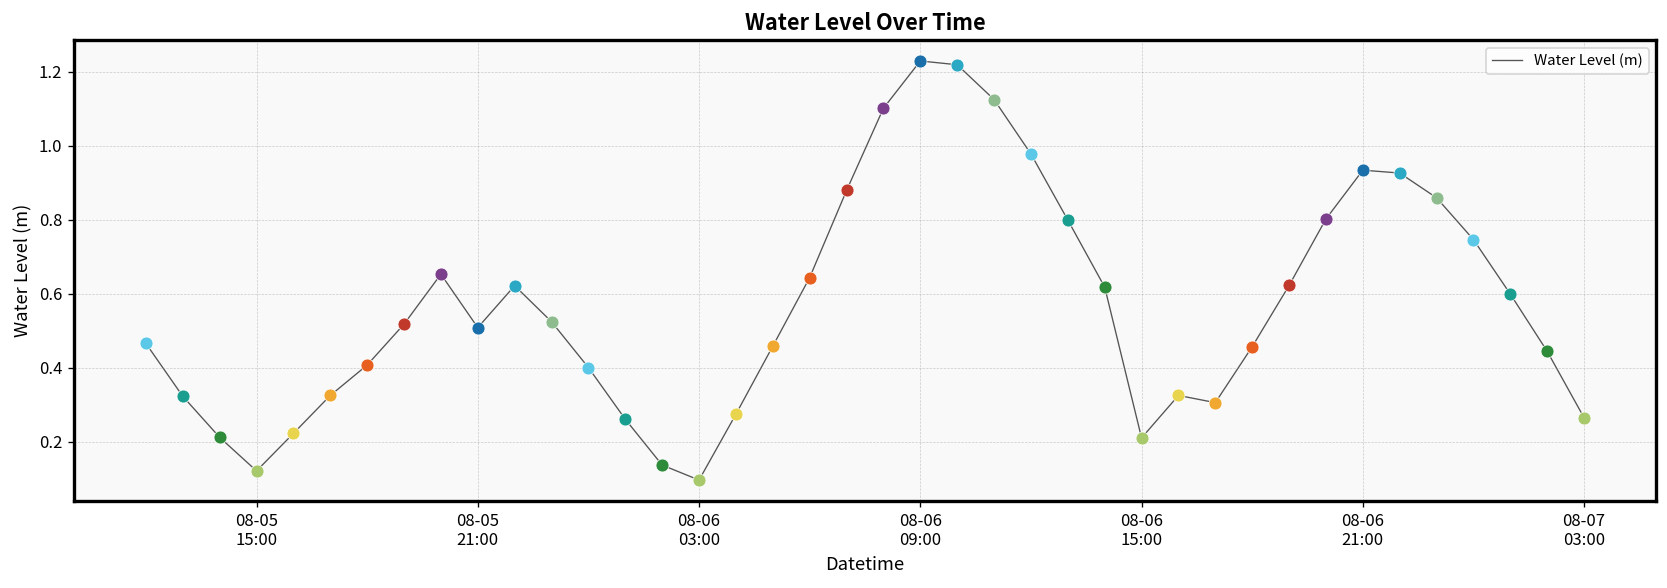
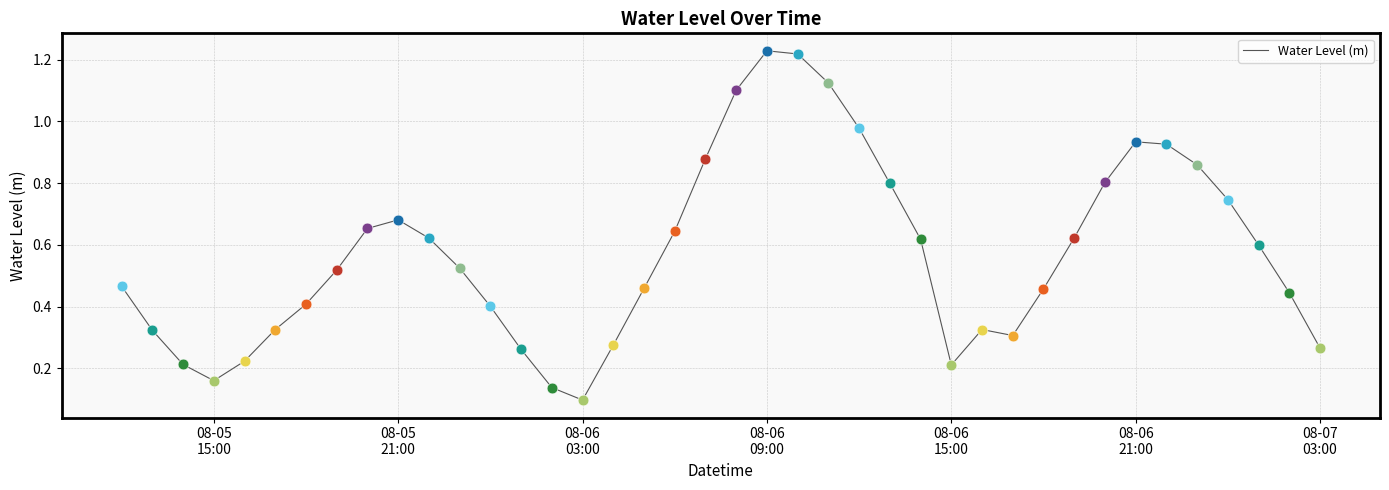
Water Level (m), 08-05 15:00: 0.12 -> 0.16
Water Level (m), 08-05 21:00: 0.51 -> 0.68
